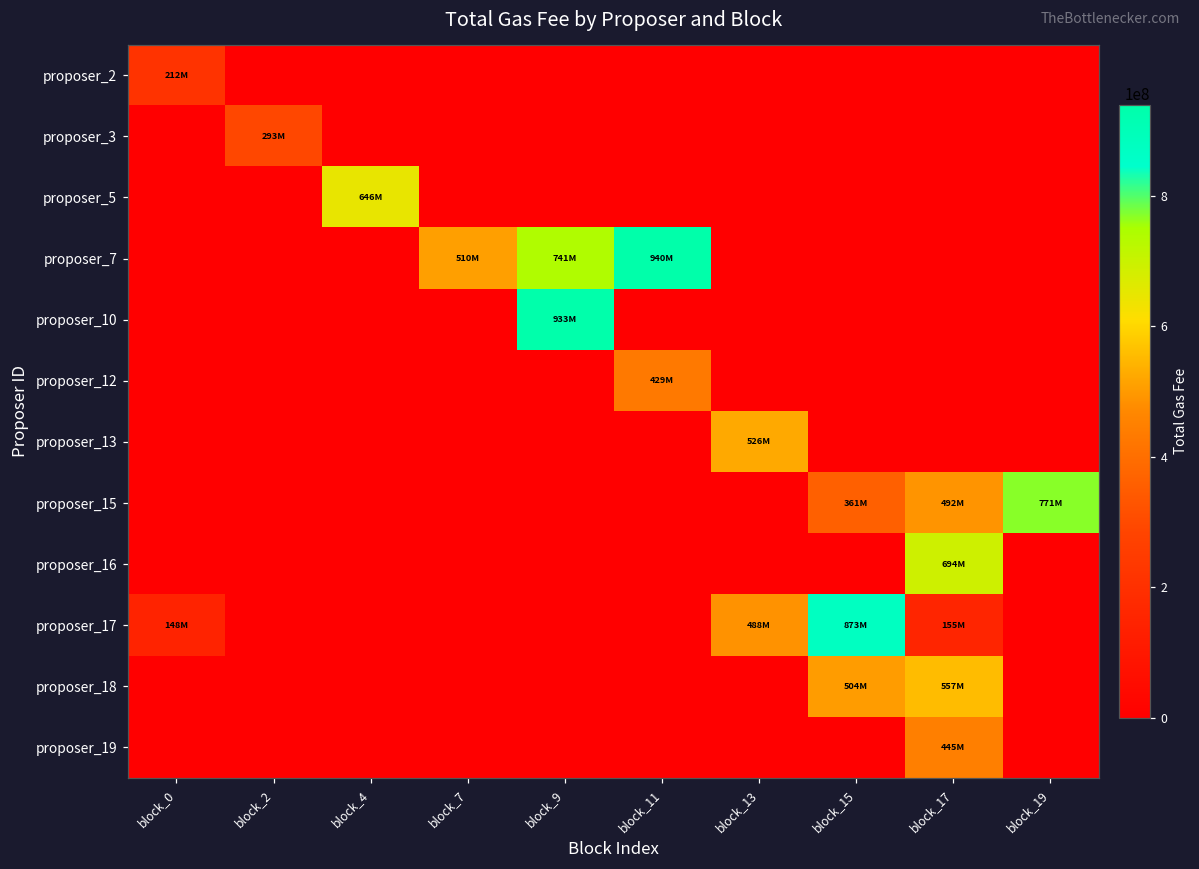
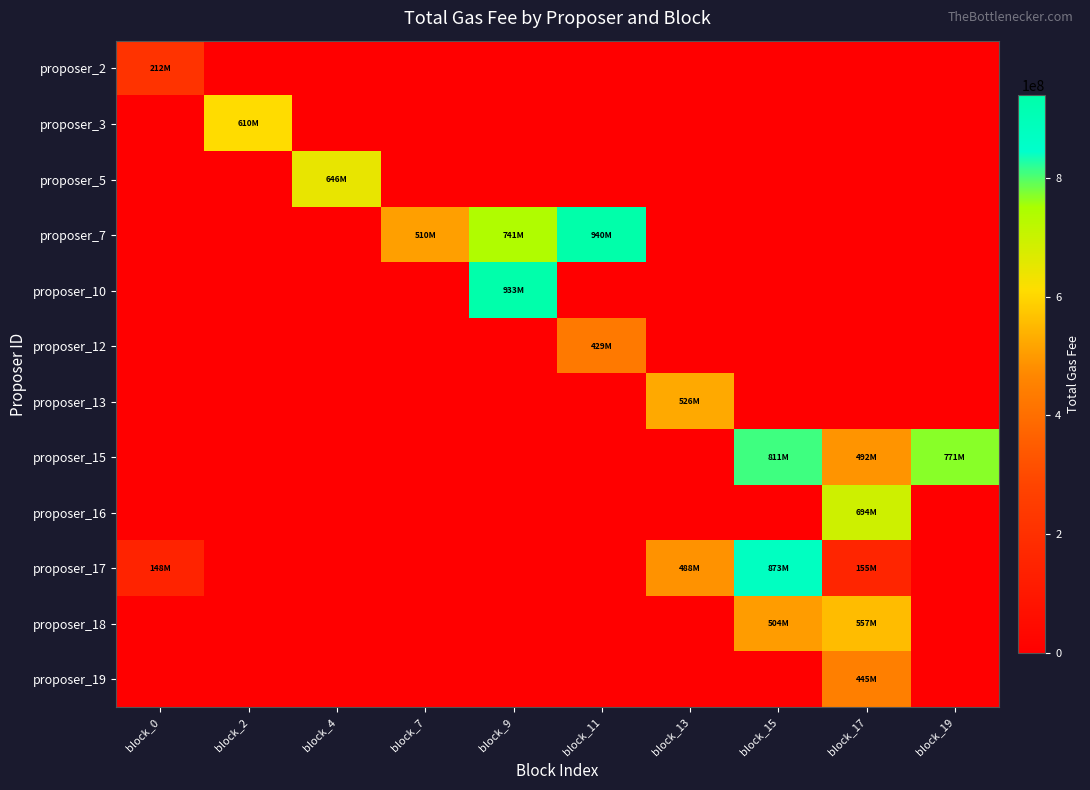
proposer_3, block_2: 293M -> 610M
proposer_15, block_15: 361M -> 811M
